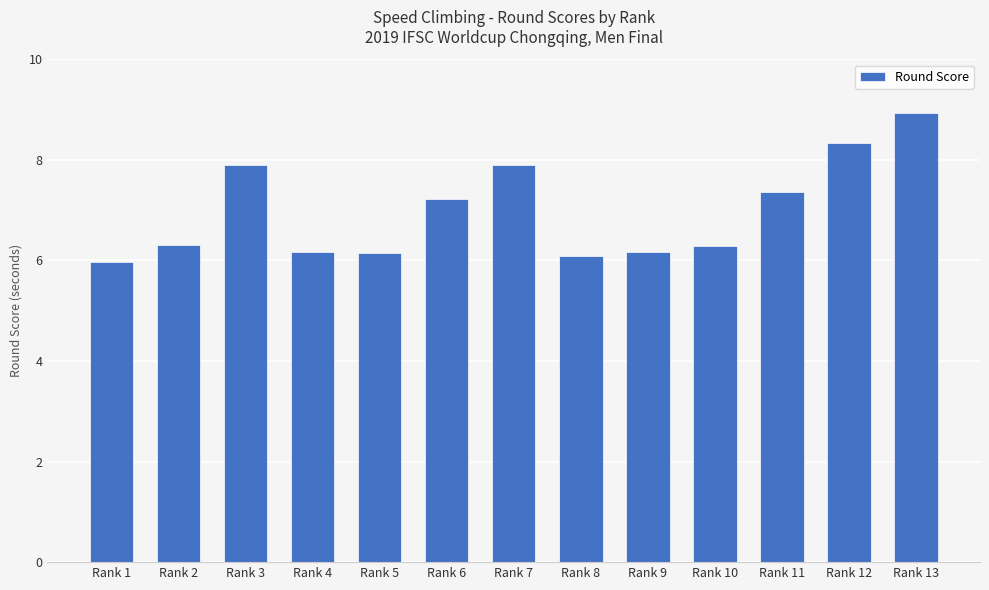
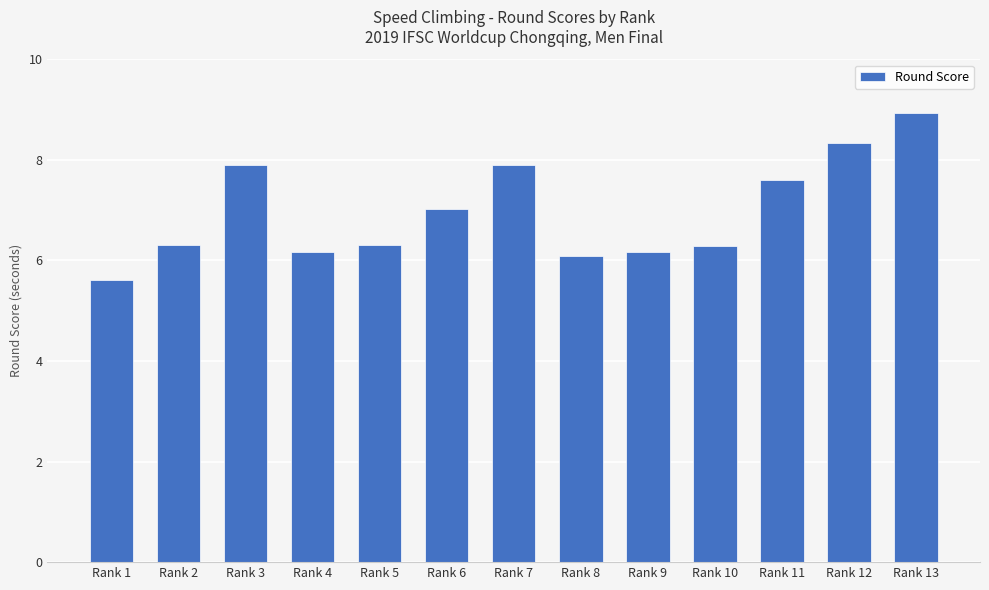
Rank 1: 6.0 -> 5.6
Rank 5: 6.2 -> 6.3
Rank 6: 7.2 -> 7.0
Rank 11: 7.4 -> 7.6
